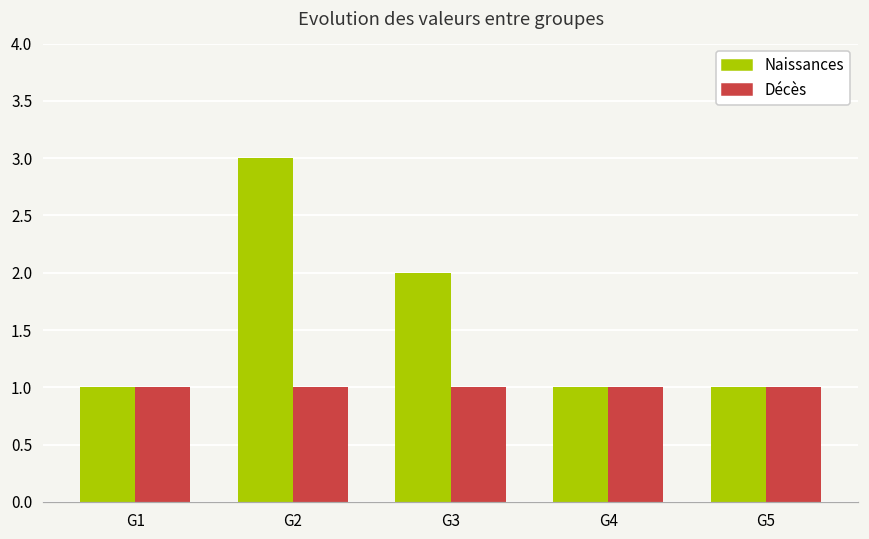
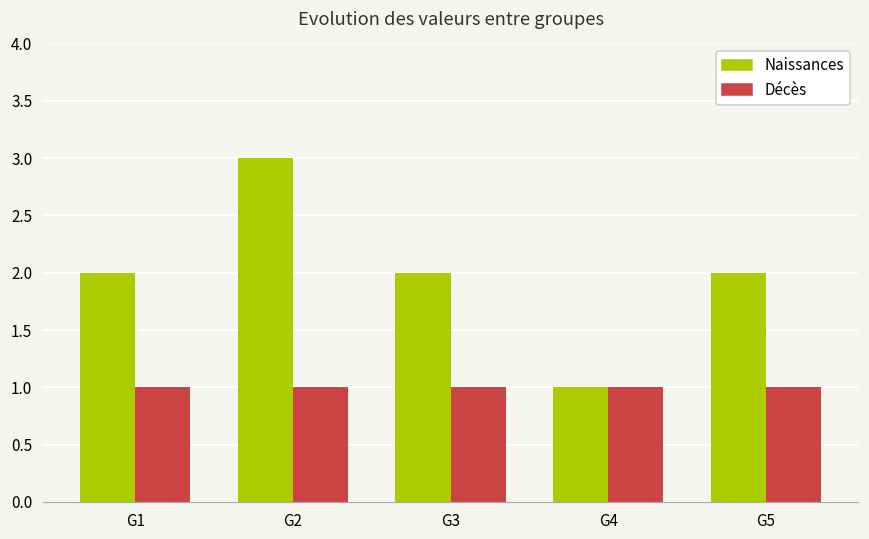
Naissances, G1: 1 -> 2
Naissances, G5: 1 -> 2
